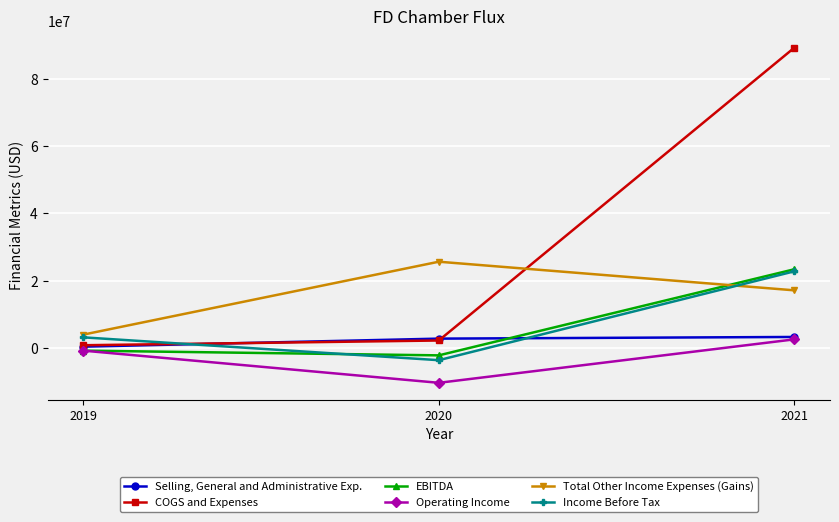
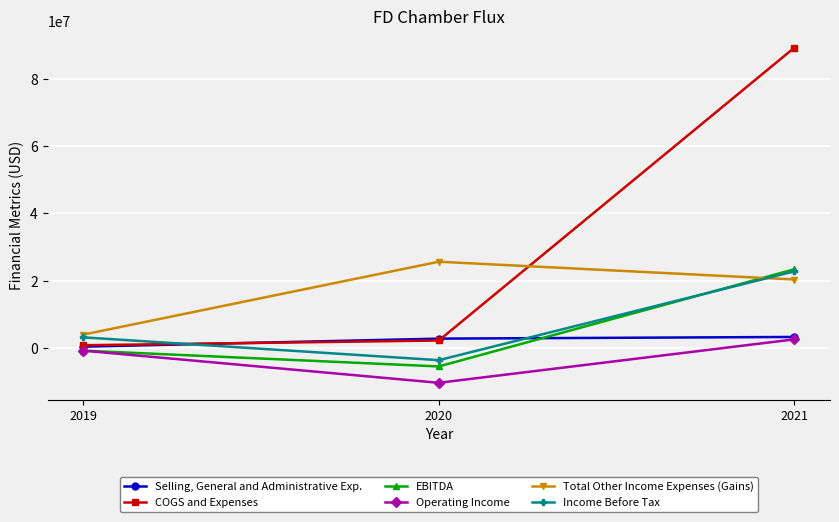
EBITDA, 2020: -2000000 -> -6000000
Total Other Income Expenses (Gains), 2021: 17000000 -> 20000000
